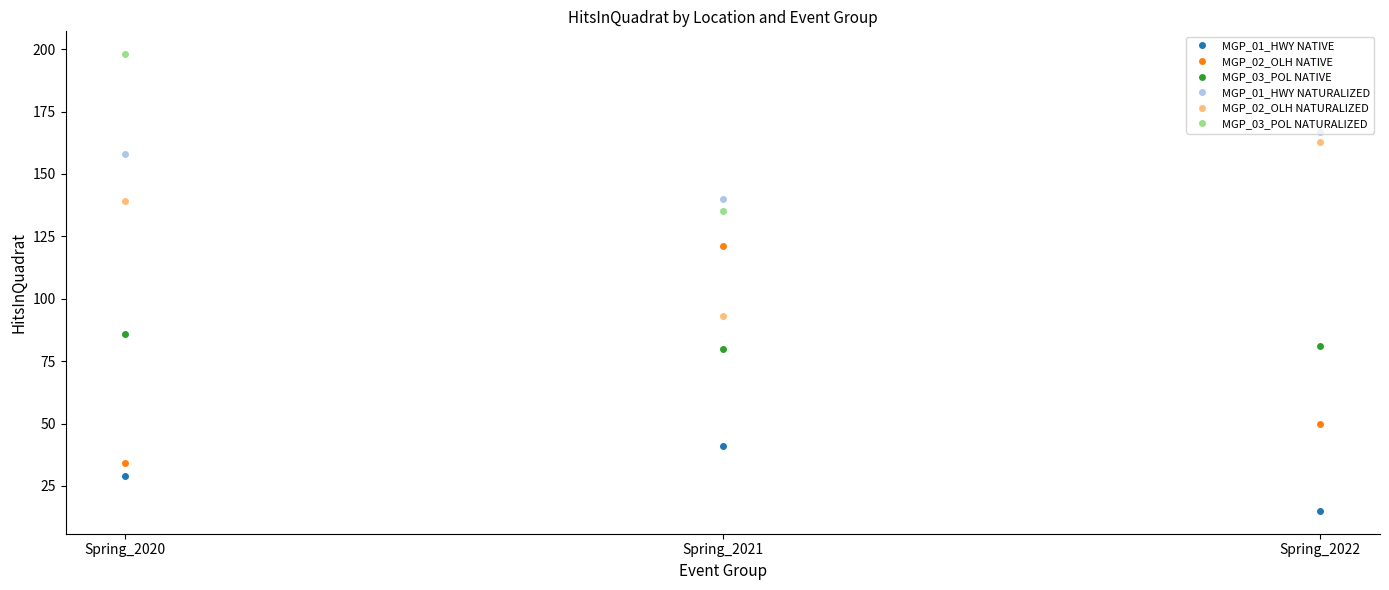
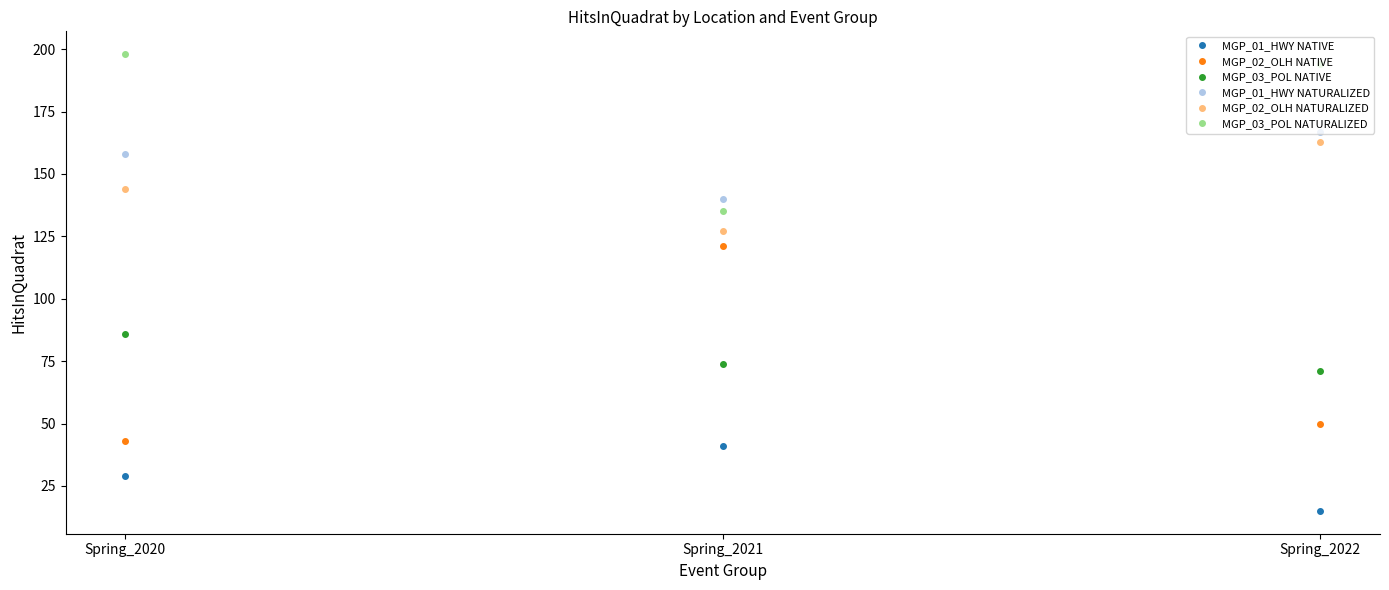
MGP_02_OLH NATIVE, Spring_2020: 34 -> 43
MGP_02_OLH NATURALIZED, Spring_2020: 139 -> 144
MGP_03_POL NATIVE, Spring_2021: 80 -> 74
MGP_02_OLH NATURALIZED, Spring_2021: 93 -> 127
MGP_03_POL NATIVE, Spring_2022: 81 -> 71
